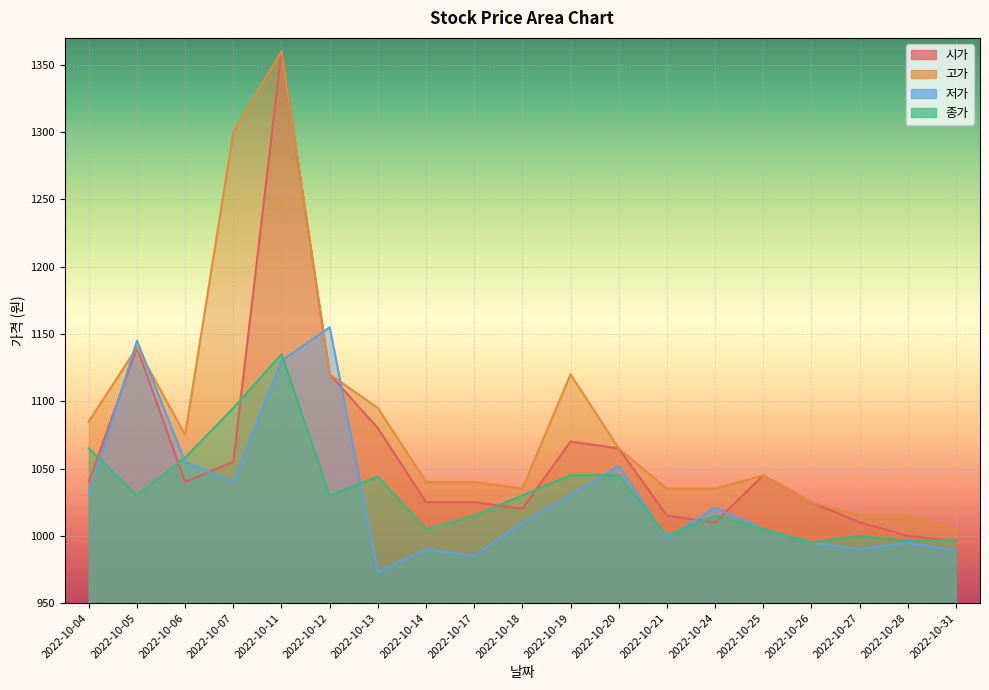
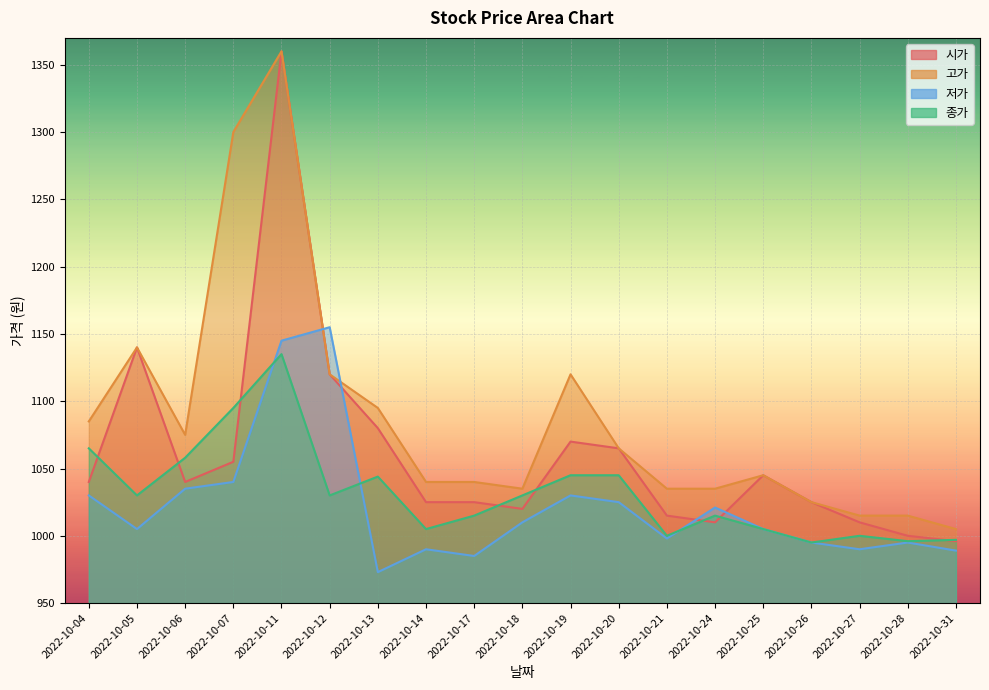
저가, 2022-10-05: 1145 -> 1005
저가, 2022-10-06: 1055 -> 1035
저가, 2022-10-11: 1130 -> 1145
저가, 2022-10-20: 1052 -> 1025
